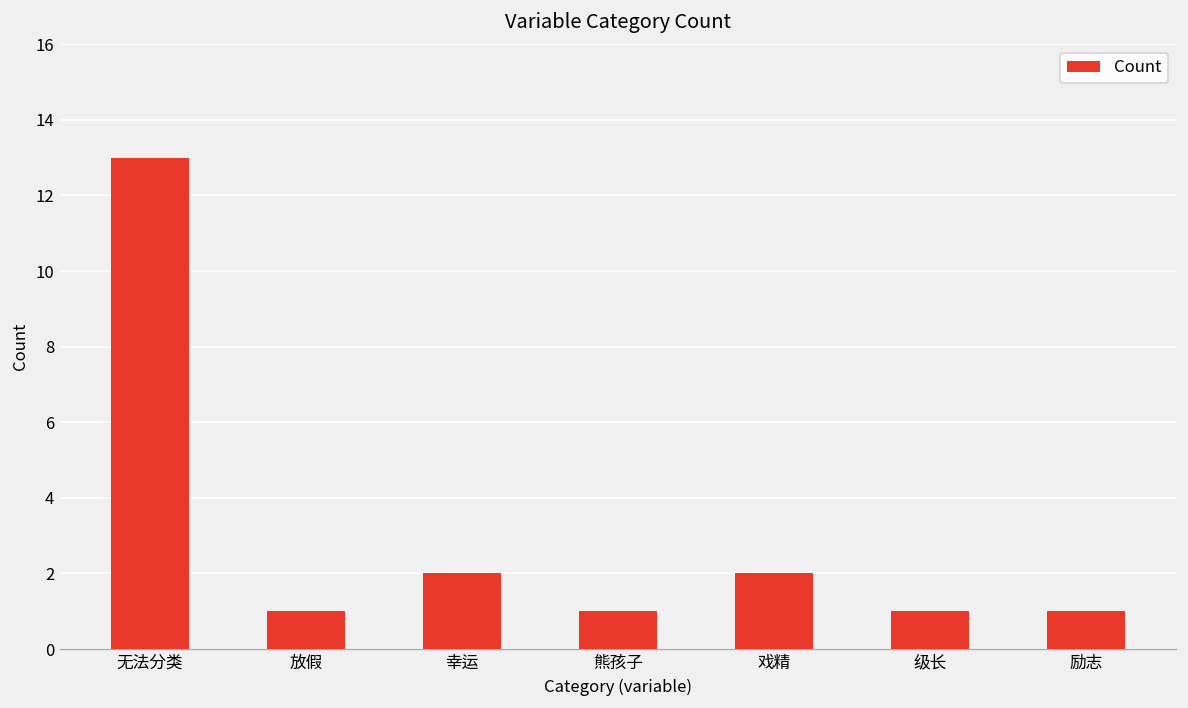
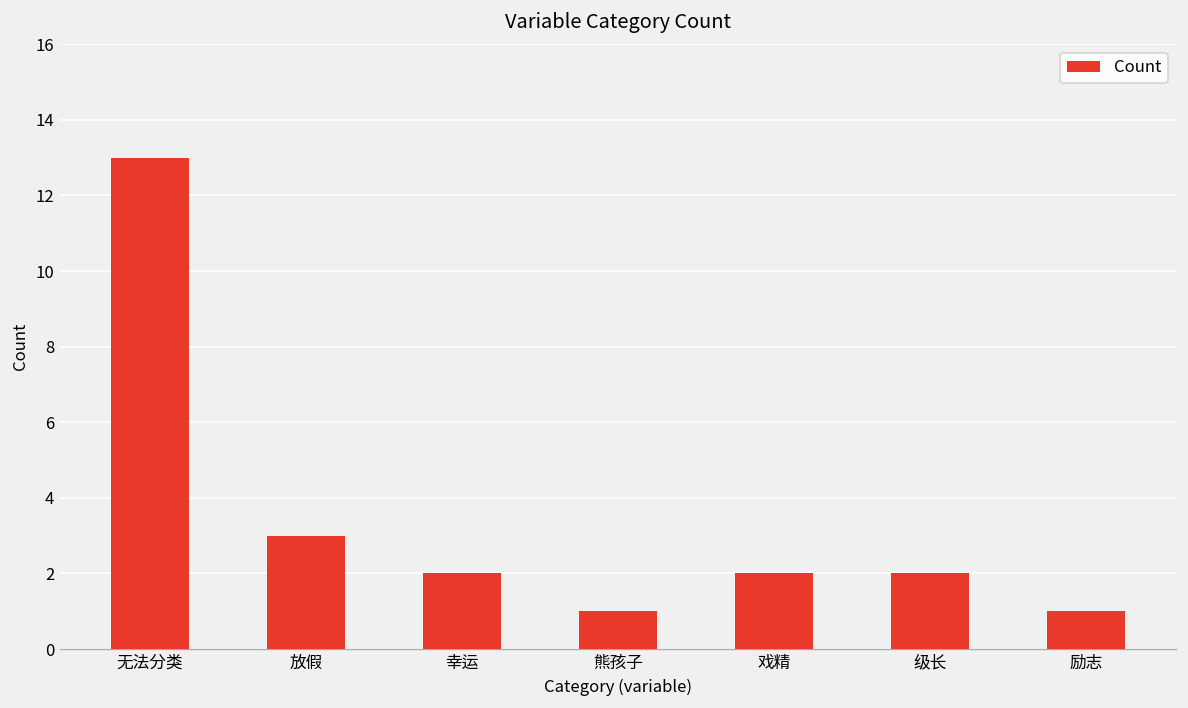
放假: 1 -> 3
级长: 1 -> 2
